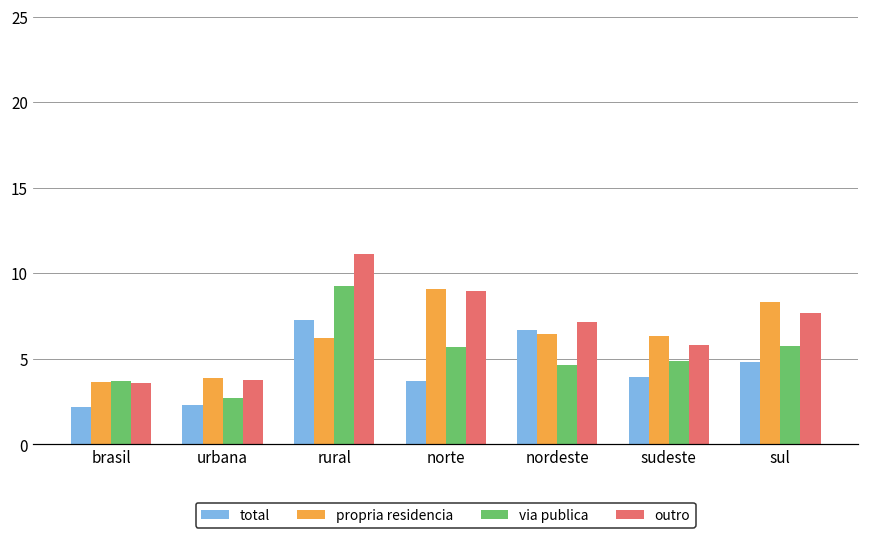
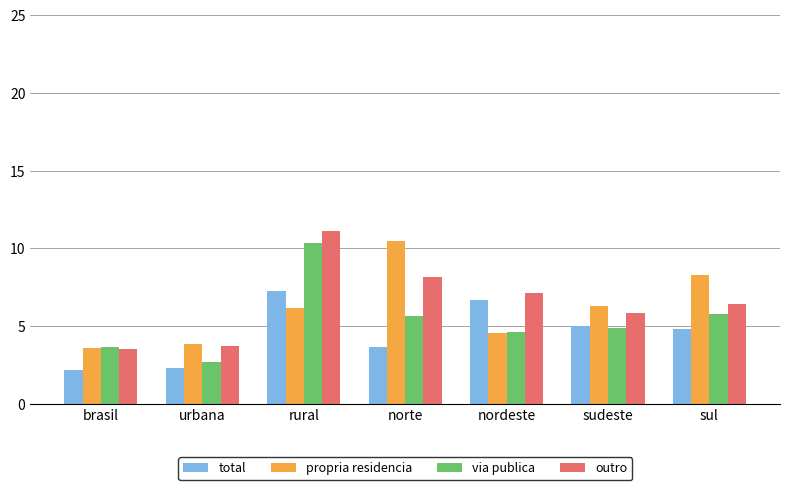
via publica, rural: 9.3 -> 10.3
propria residencia, norte: 9.1 -> 10.5
outro, norte: 9.0 -> 8.2
propria residencia, nordeste: 6.5 -> 4.6
total, sudeste: 3.9 -> 5.0
outro, sul: 7.7 -> 6.4
